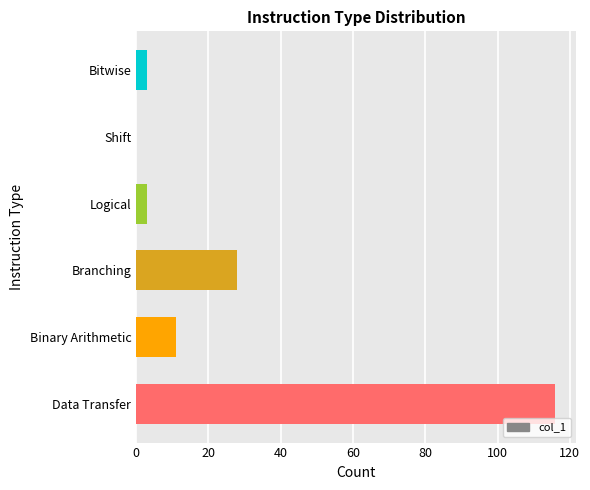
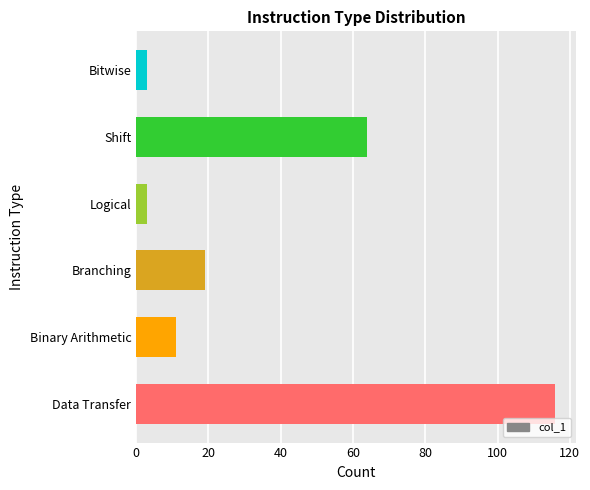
Shift: 0 -> 64
Branching: 28 -> 19
